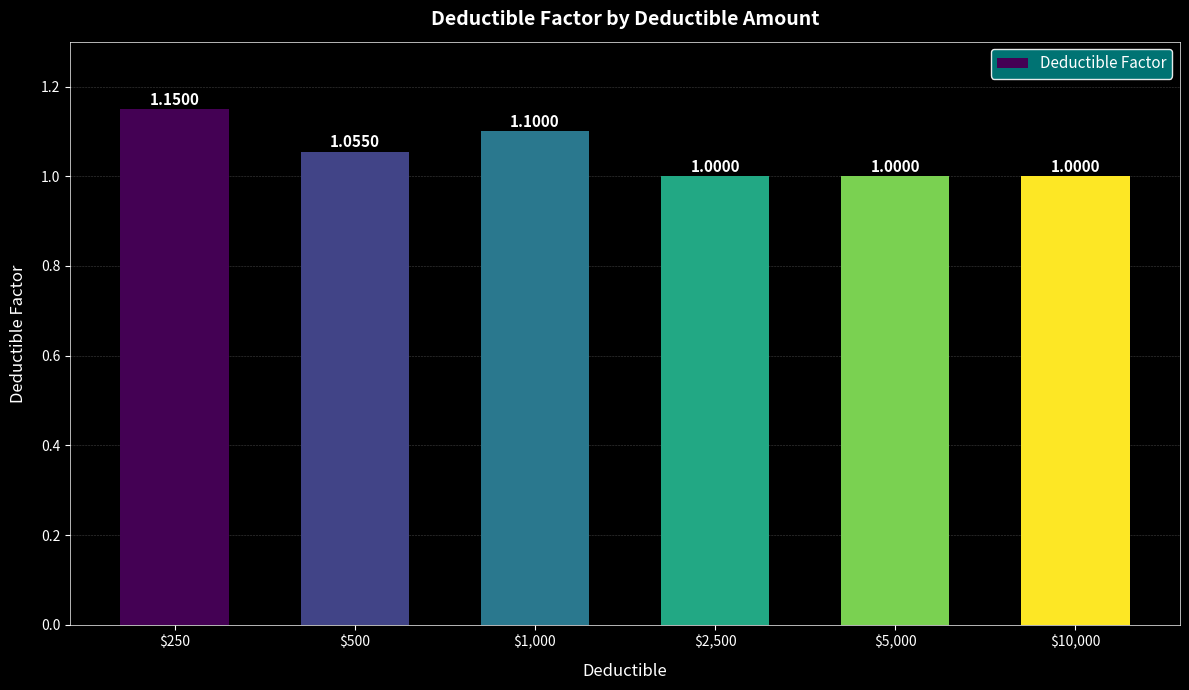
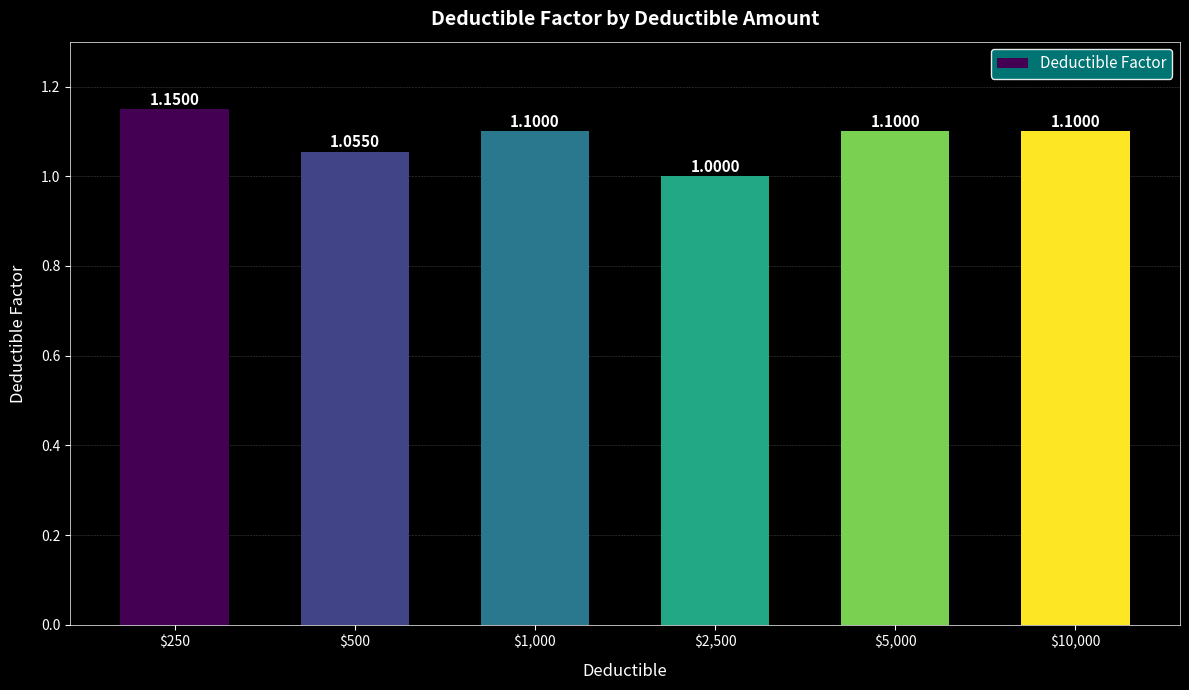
$5,000: 1.0000 -> 1.1000
$10,000: 1.0000 -> 1.1000
